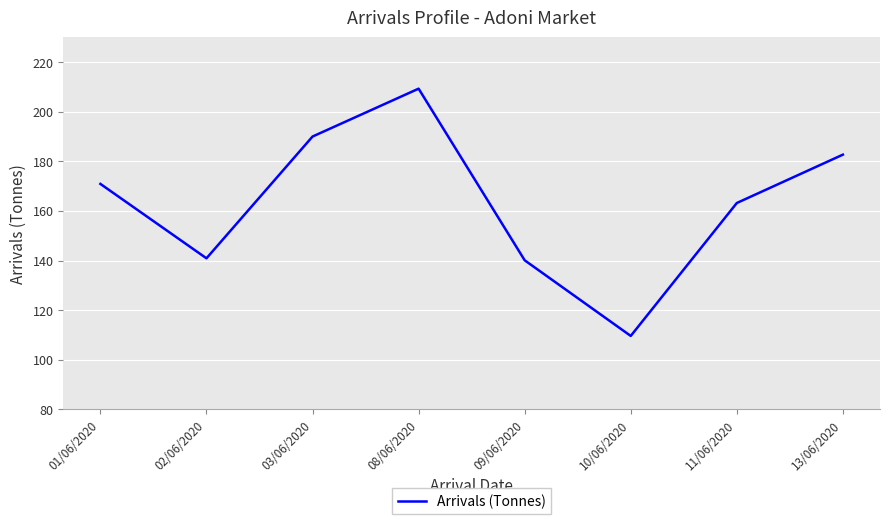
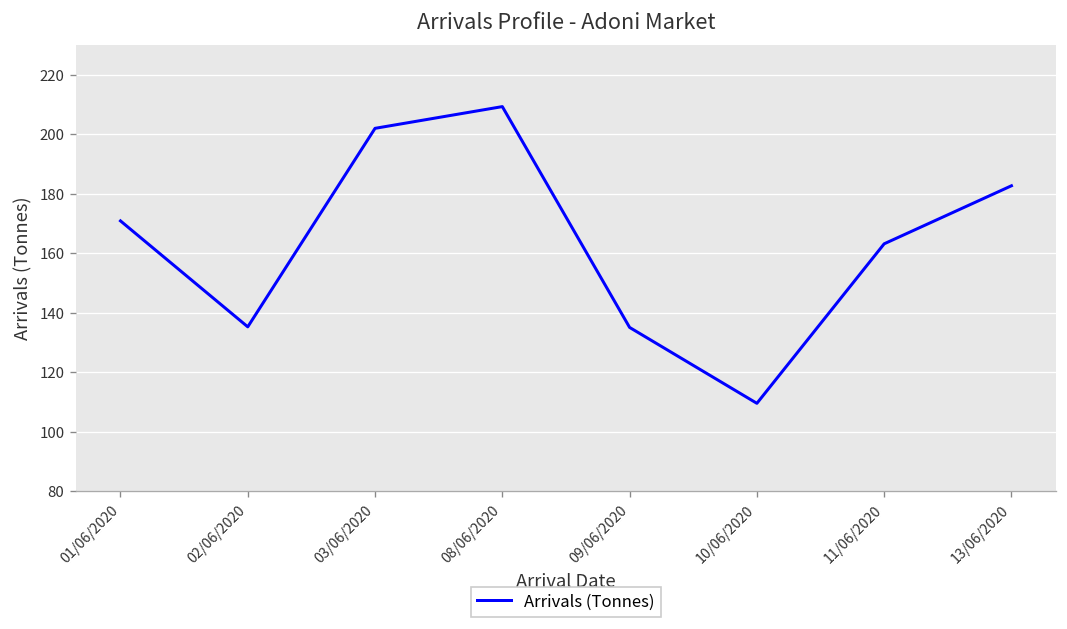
02/06/2020: 141 -> 135
03/06/2020: 190 -> 202
09/06/2020: 140 -> 135
